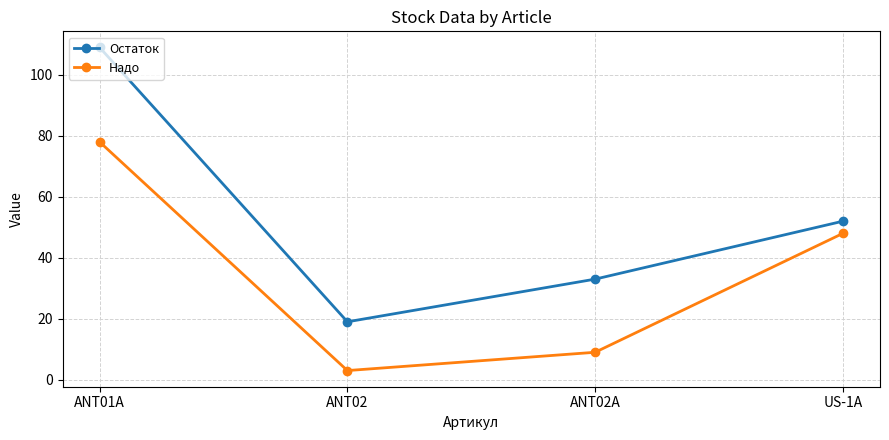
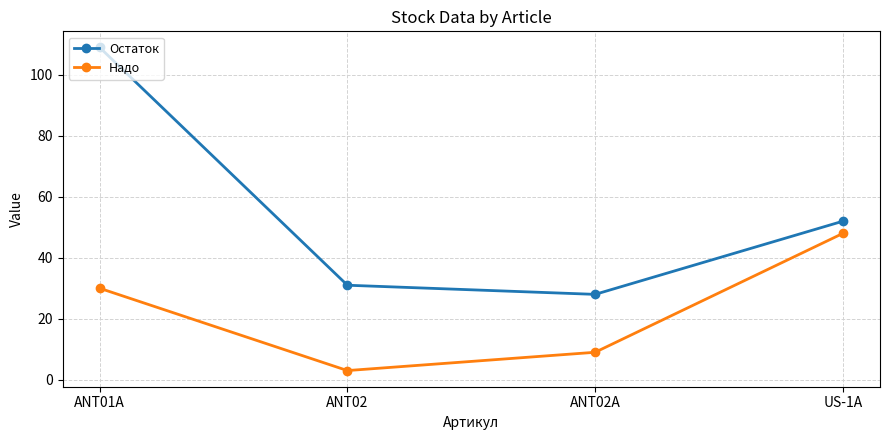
Надо, ANT01A: 78 -> 30
Остаток, ANT02: 19 -> 31
Остаток, ANT02A: 33 -> 28
